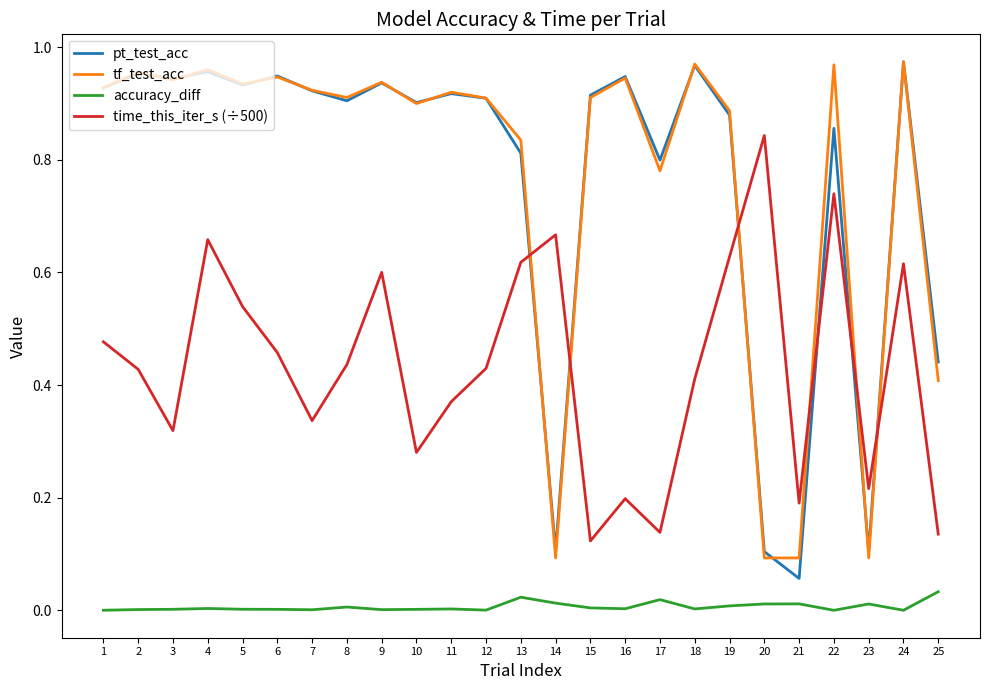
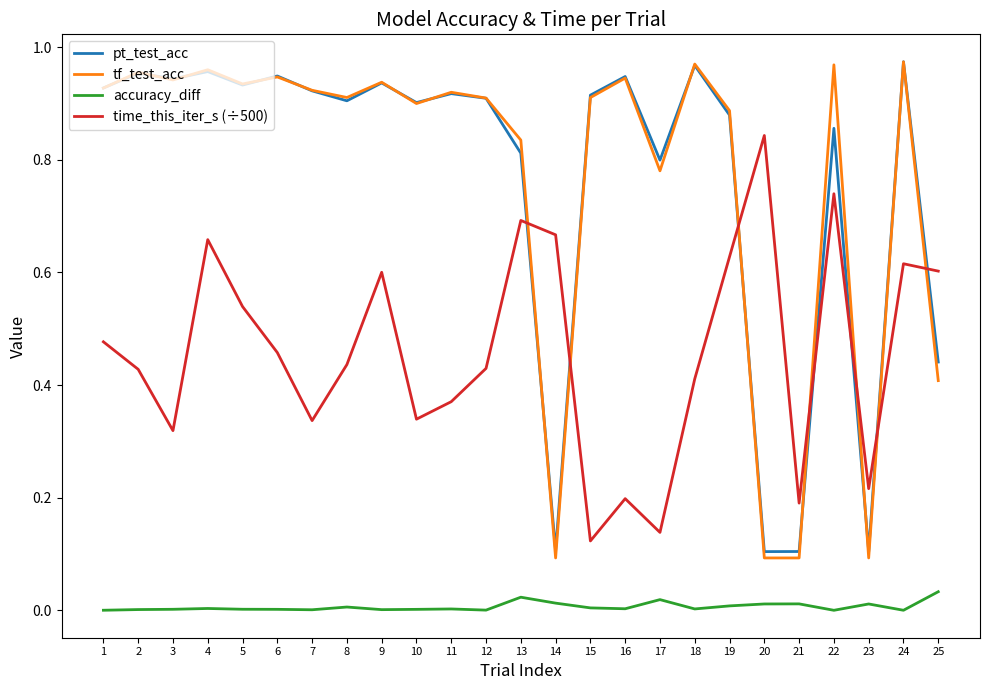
time_this_iter_s (÷500), 10: 0.28 -> 0.34
time_this_iter_s (÷500), 13: 0.62 -> 0.69
pt_test_acc, 21: 0.06 -> 0.10
time_this_iter_s (÷500), 25: 0.14 -> 0.60
